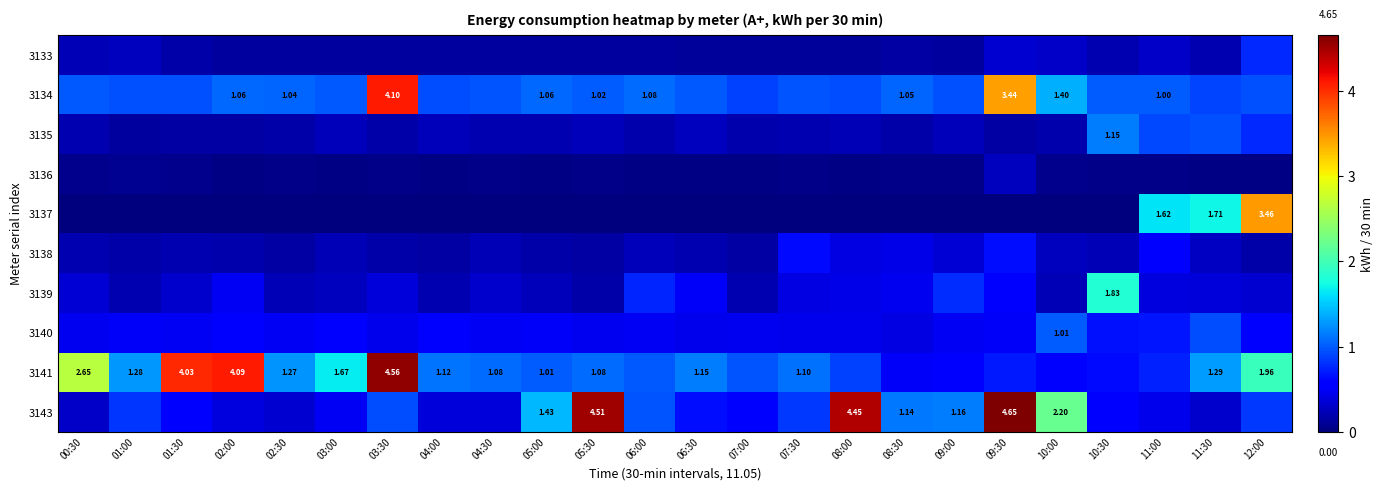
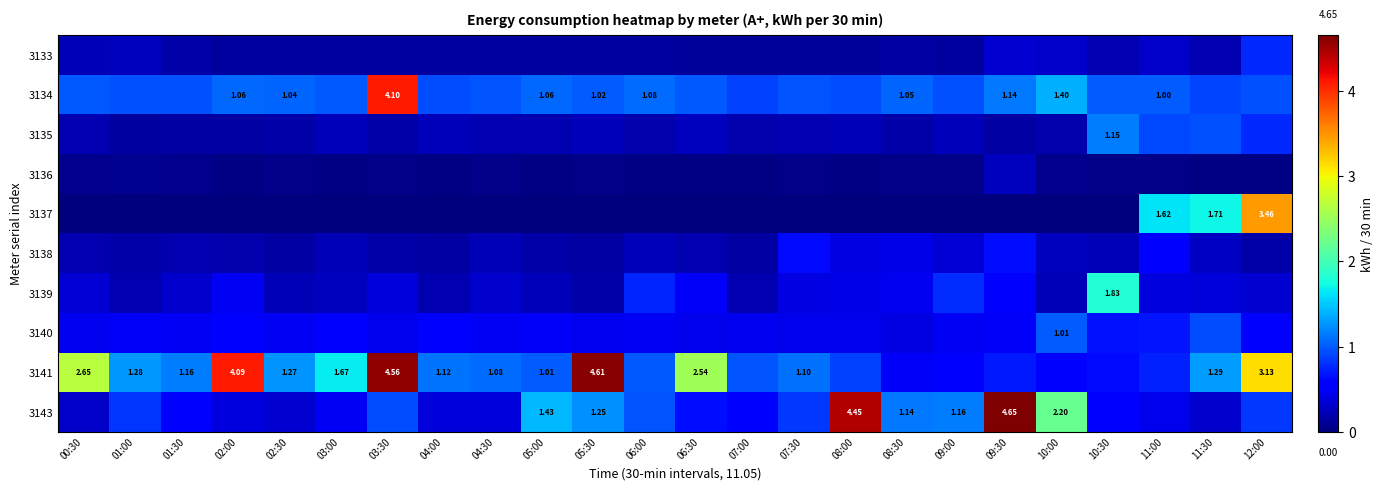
3134, 09:30: 3.44 -> 1.14
3141, 01:30: 4.03 -> 1.16
3141, 05:30: 1.08 -> 4.61
3141, 06:30: 1.15 -> 2.54
3141, 12:00: 1.96 -> 3.13
3143, 05:30: 4.51 -> 1.25
